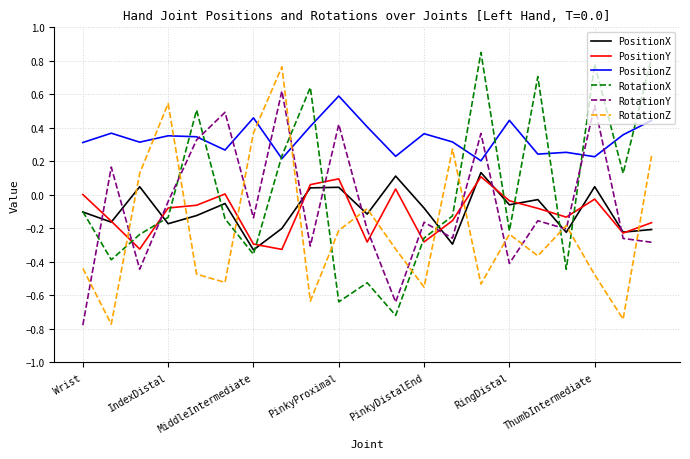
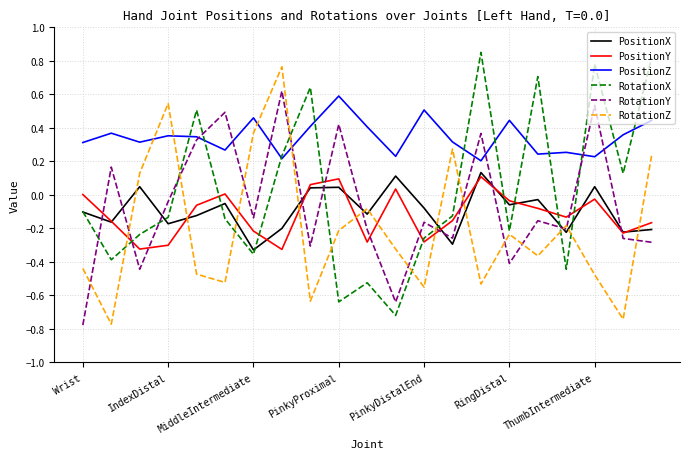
PositionY, IndexDistal: -0.08 -> -0.30
PositionY, MiddleIntermediate: -0.29 -> -0.22
PositionZ, PinkyDistalEnd: 0.36 -> 0.51
